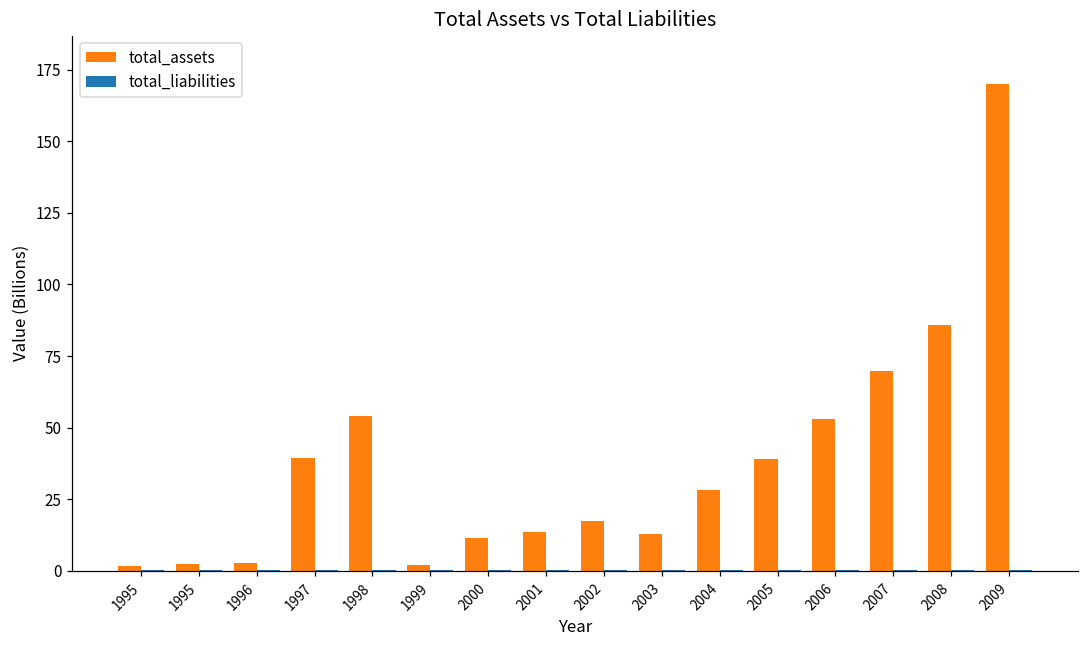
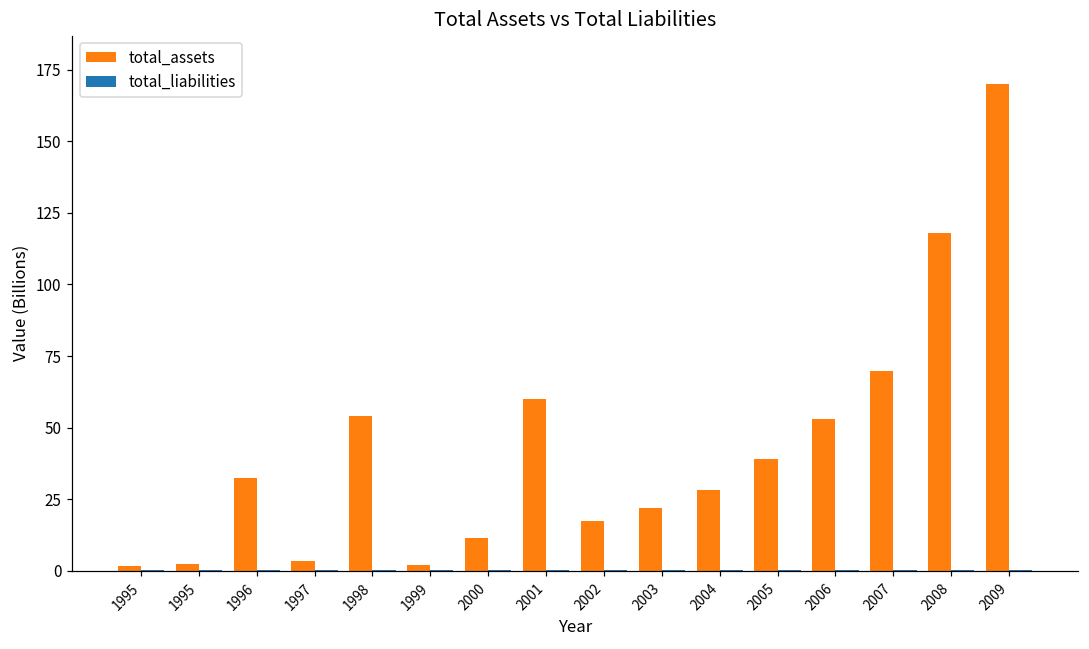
total_assets, 1996: 3 -> 32
total_assets, 1997: 40 -> 3
total_assets, 2001: 14 -> 60
total_assets, 2003: 13 -> 22
total_assets, 2008: 86 -> 118
